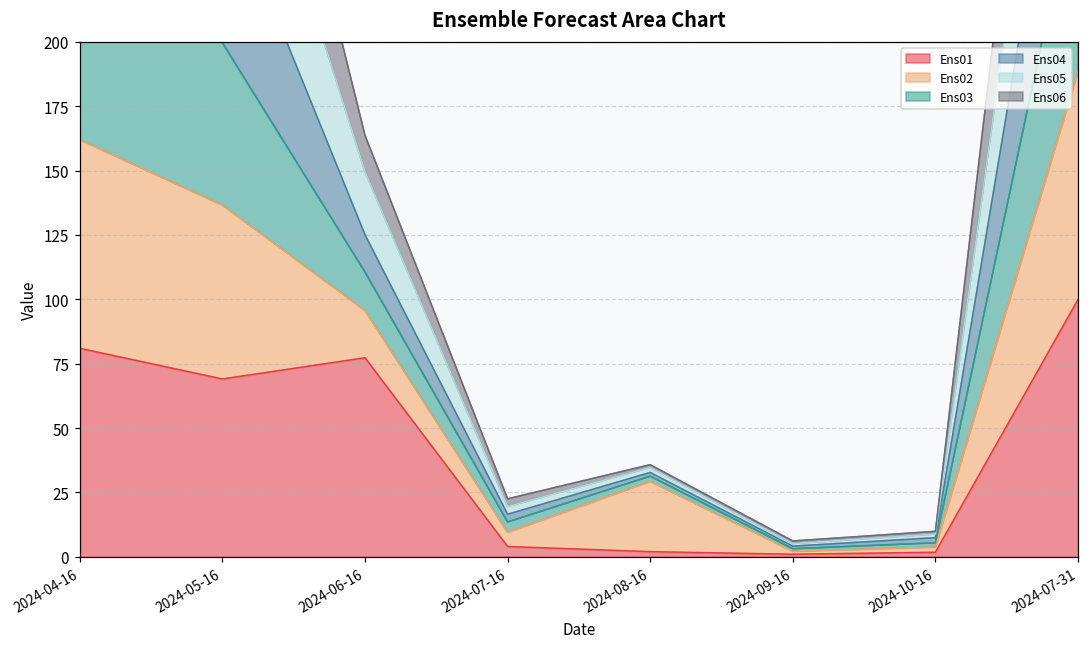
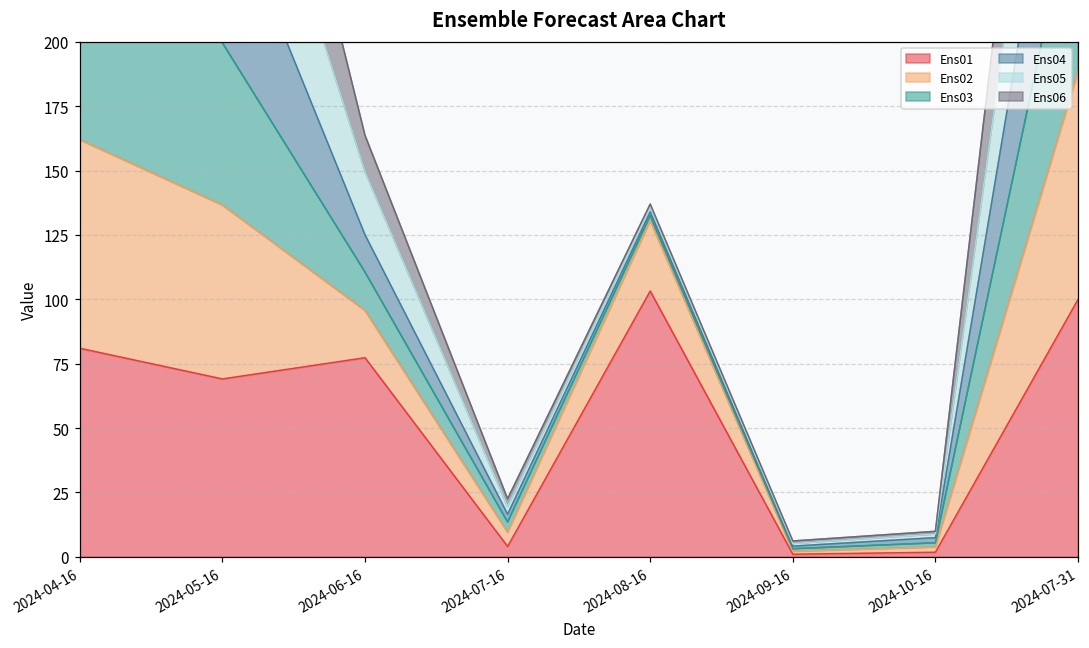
Ens01, 2024-08-16: 2 -> 103
